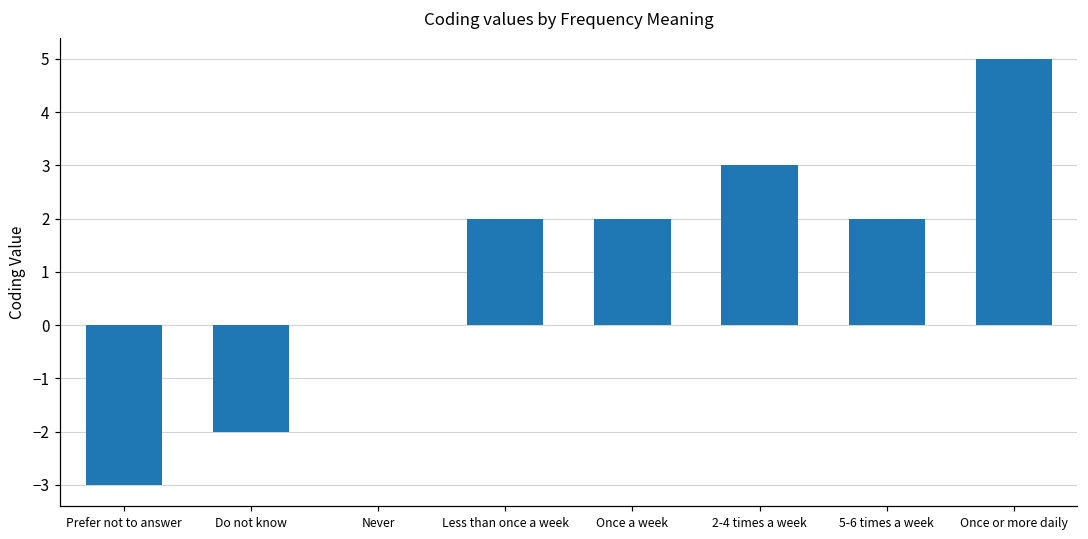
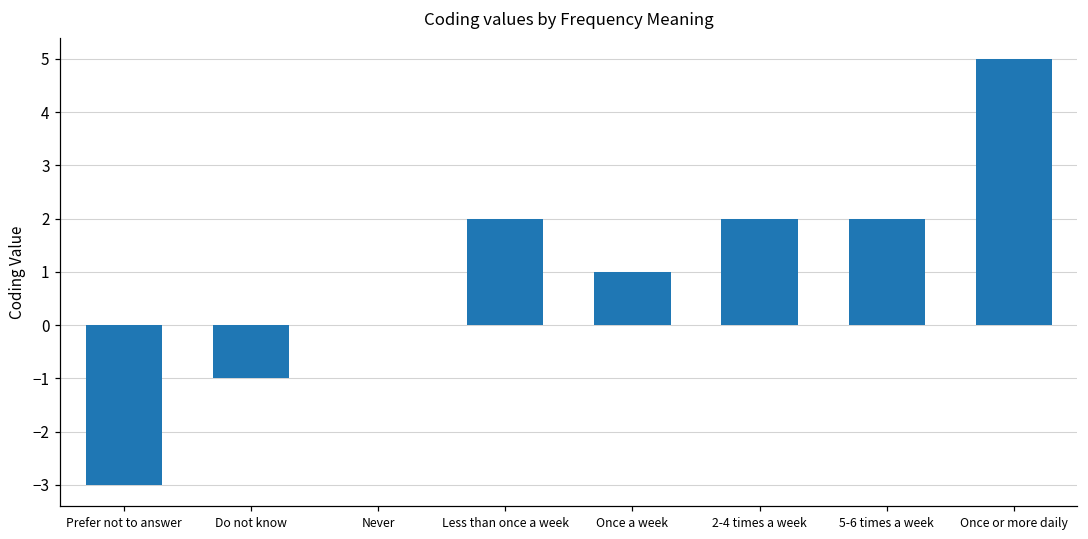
Do not know: -2 -> -1
Once a week: 2 -> 1
2-4 times a week: 3 -> 2
